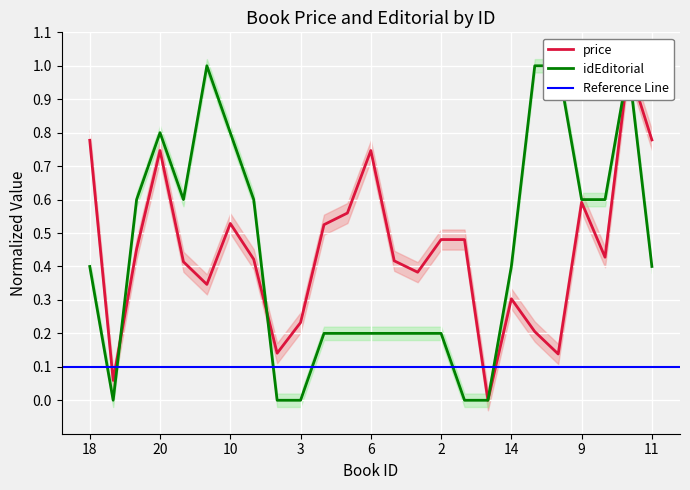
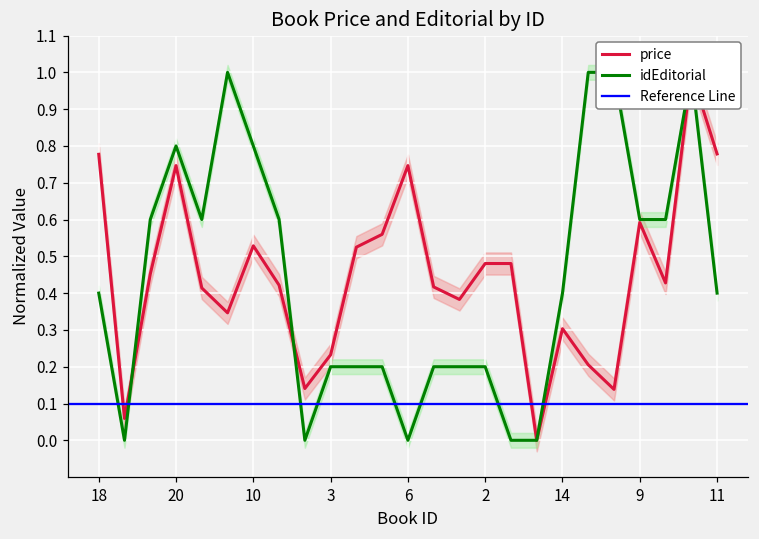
idEditorial, 3: 0.00 -> 0.20
idEditorial, 6: 0.20 -> 0.00
